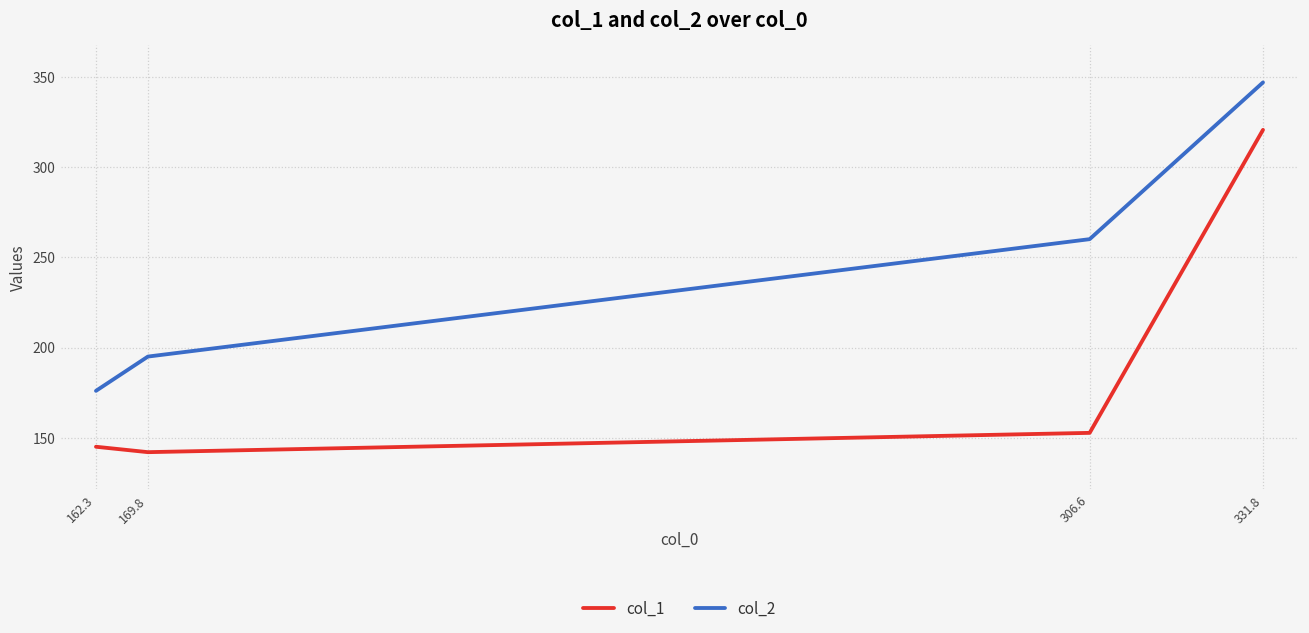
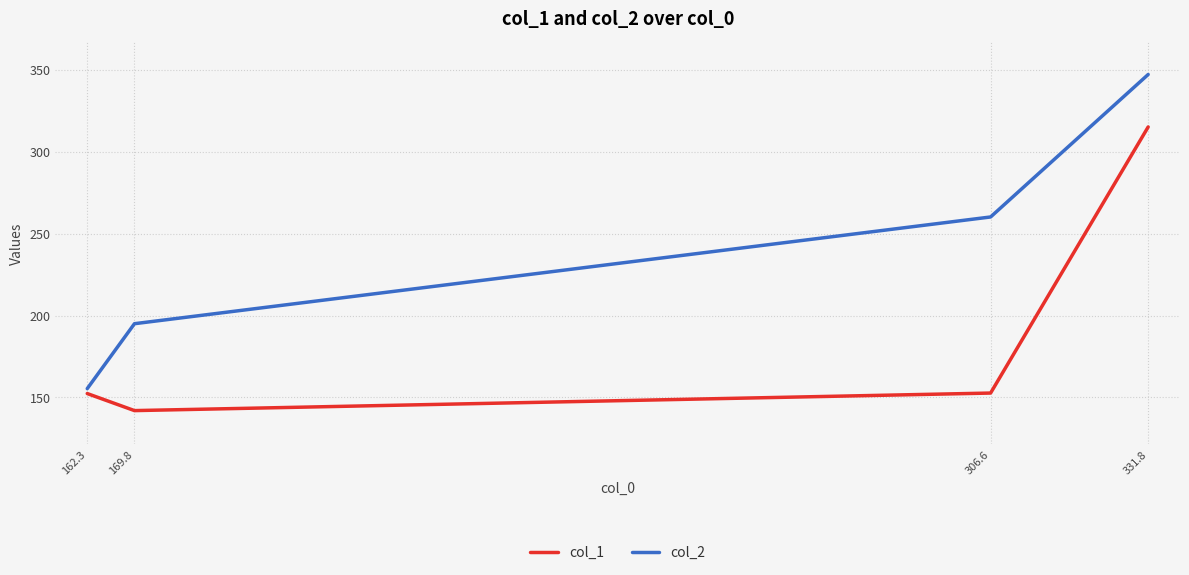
col_1, 162.3: 145 -> 152
col_2, 162.3: 176 -> 155
col_1, 331.8: 321 -> 315
